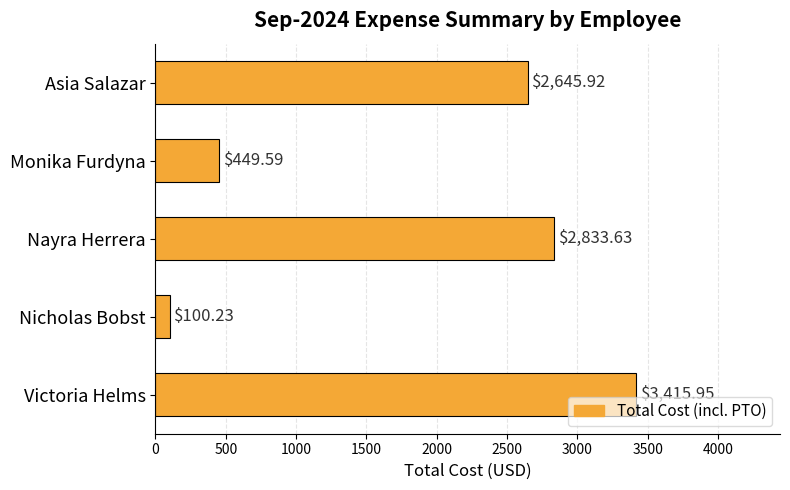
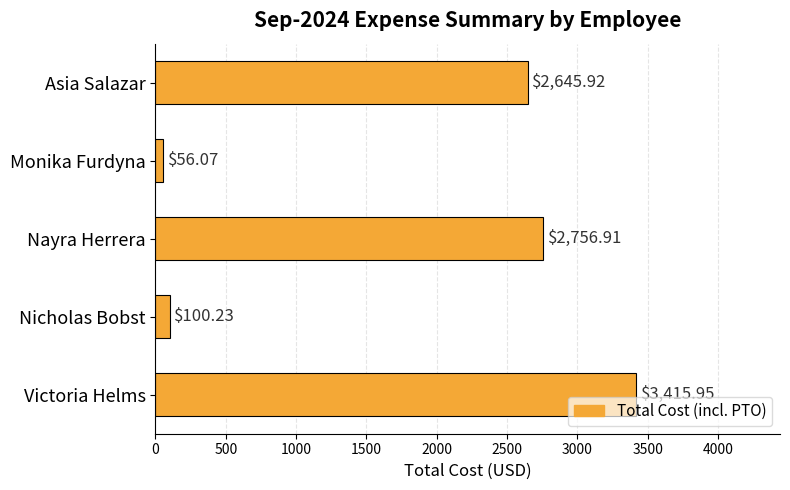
Monika Furdyna: $449.59 -> $56.07
Nayra Herrera: $2,833.63 -> $2,756.91
